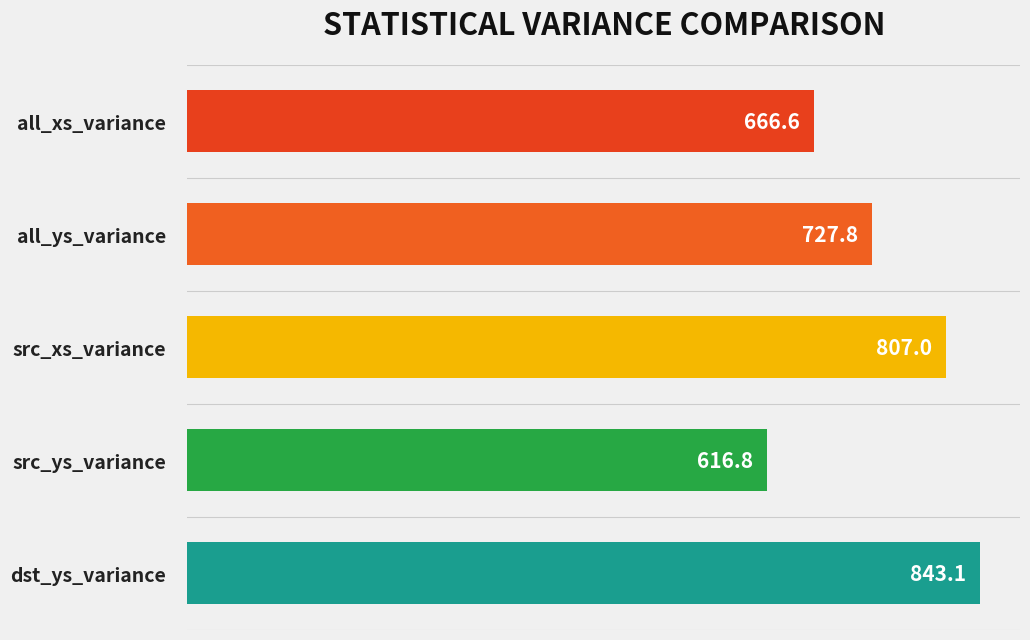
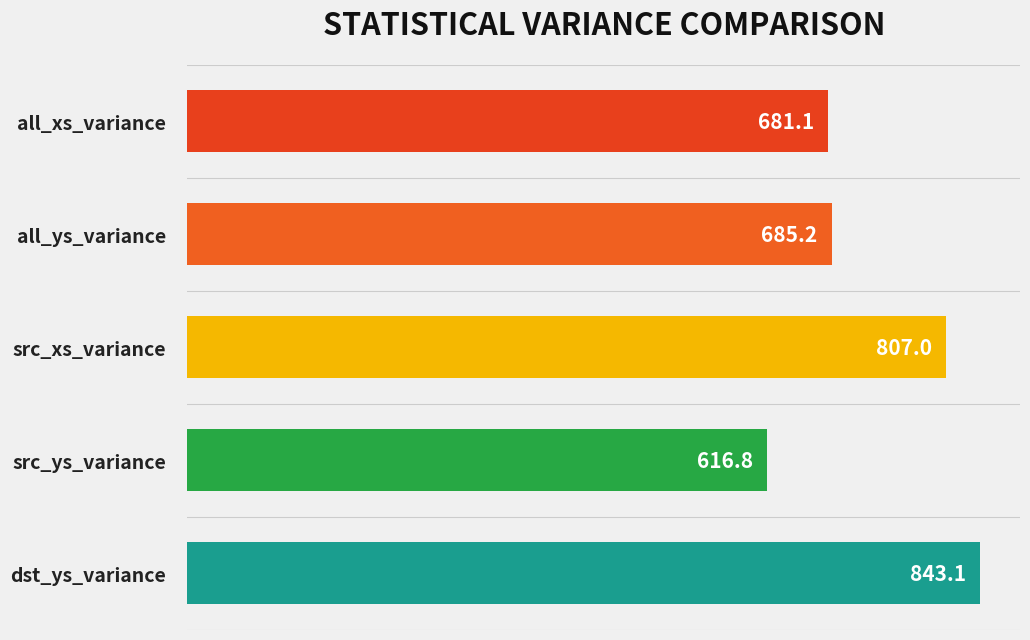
all_xs_variance: 666.6 -> 681.1
all_ys_variance: 727.8 -> 685.2
